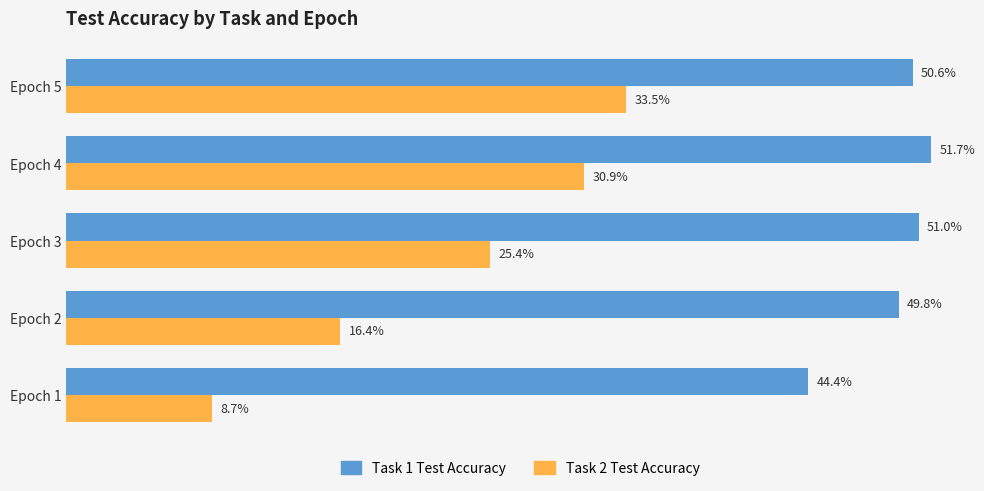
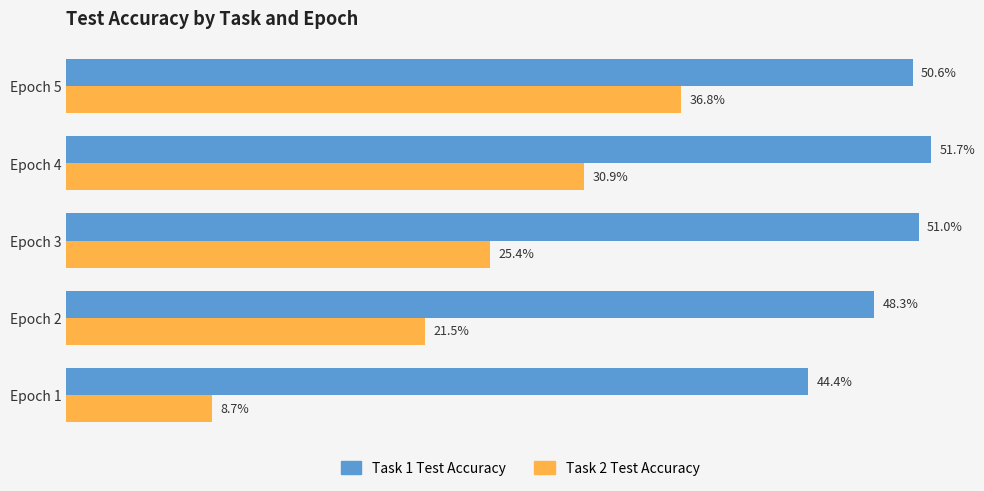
Task 2 Test Accuracy, Epoch 5: 33.5% -> 36.8%
Task 1 Test Accuracy, Epoch 2: 49.8% -> 48.3%
Task 2 Test Accuracy, Epoch 2: 16.4% -> 21.5%
